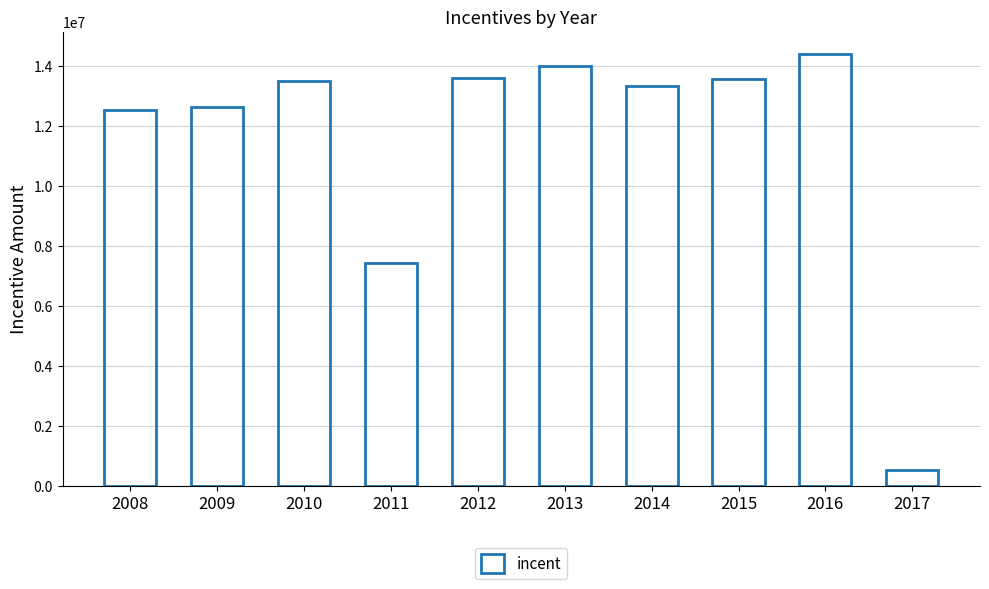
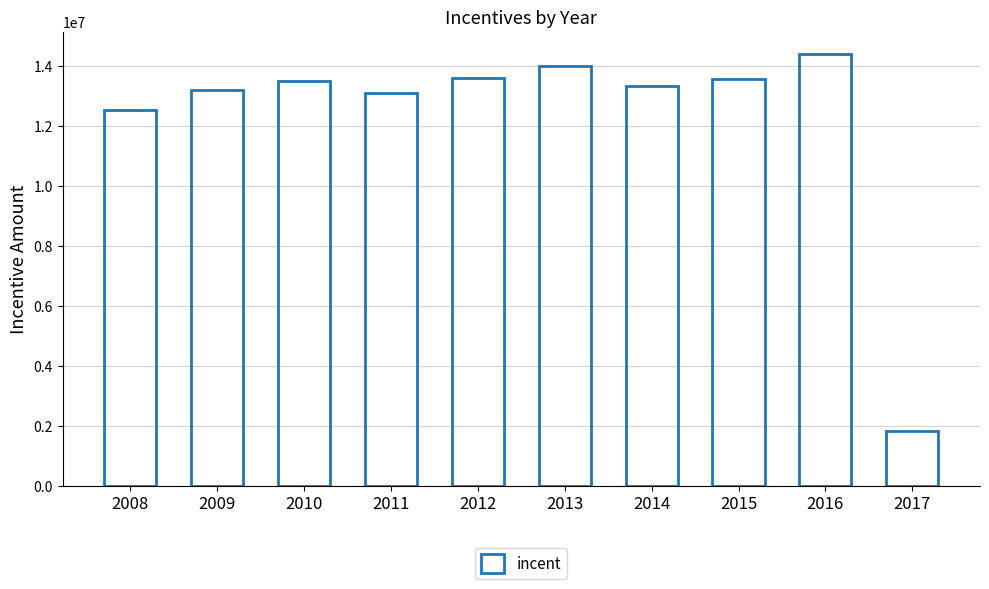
2009: 12600000 -> 13200000
2011: 7400000 -> 13100000
2017: 500000 -> 1900000
